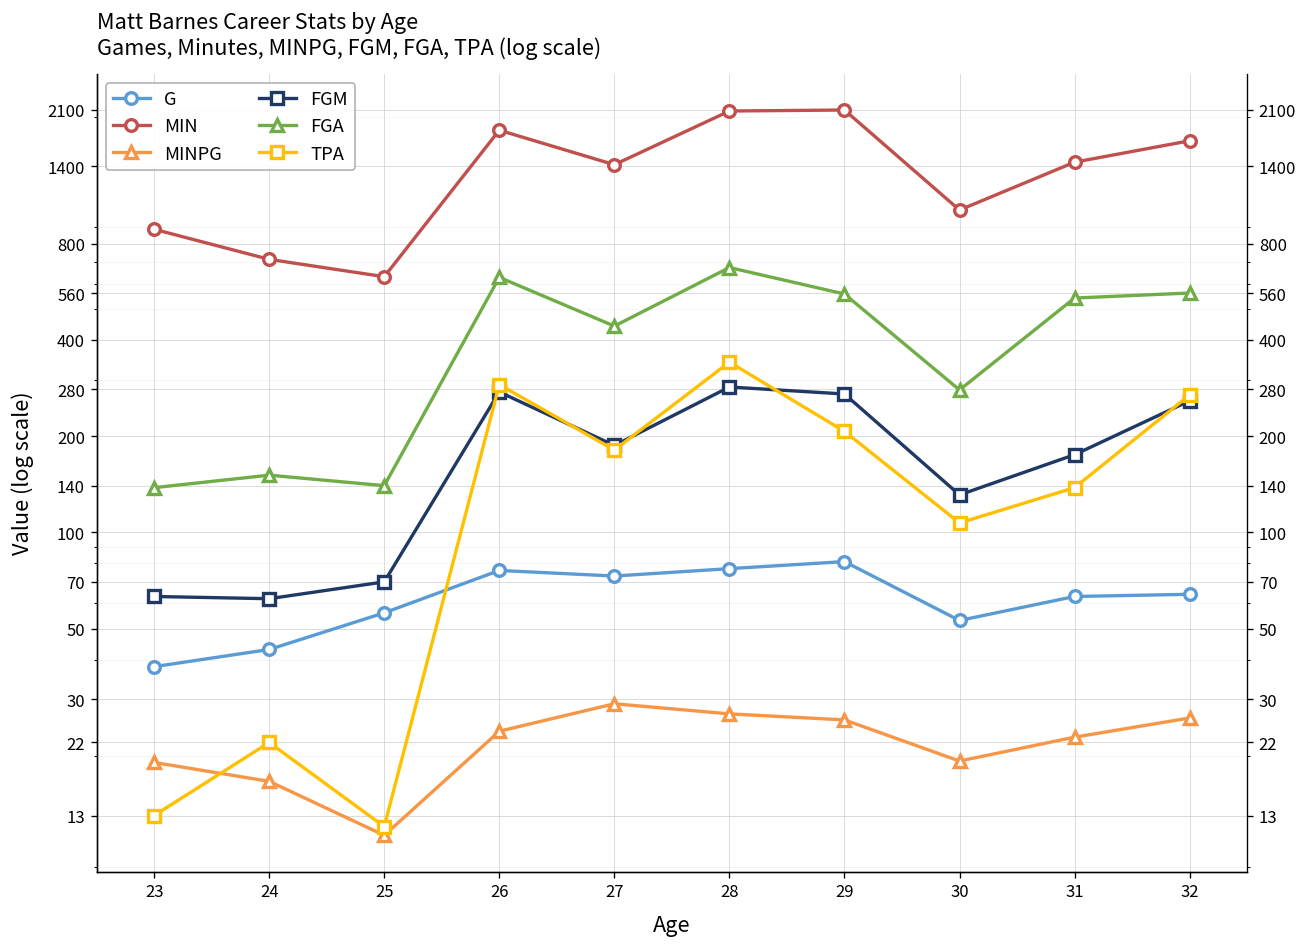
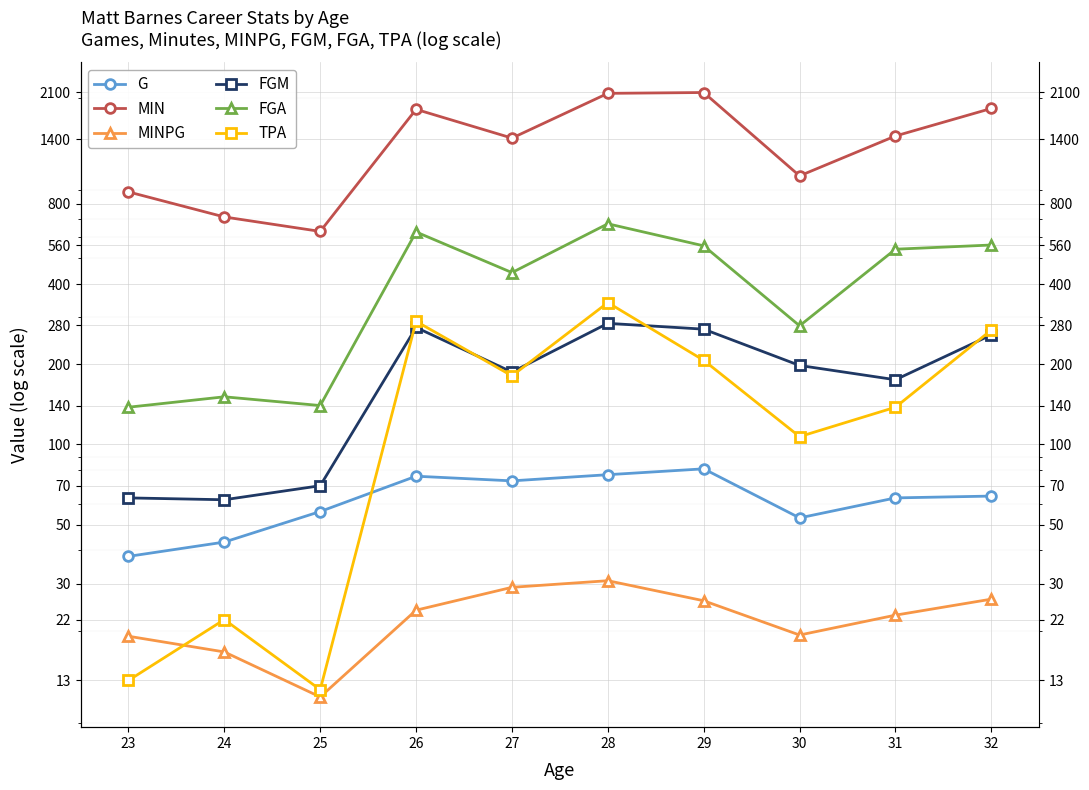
MINPG, 28: 27 -> 31
FGM, 30: 130 -> 200
MIN, 32: 1700 -> 1800
